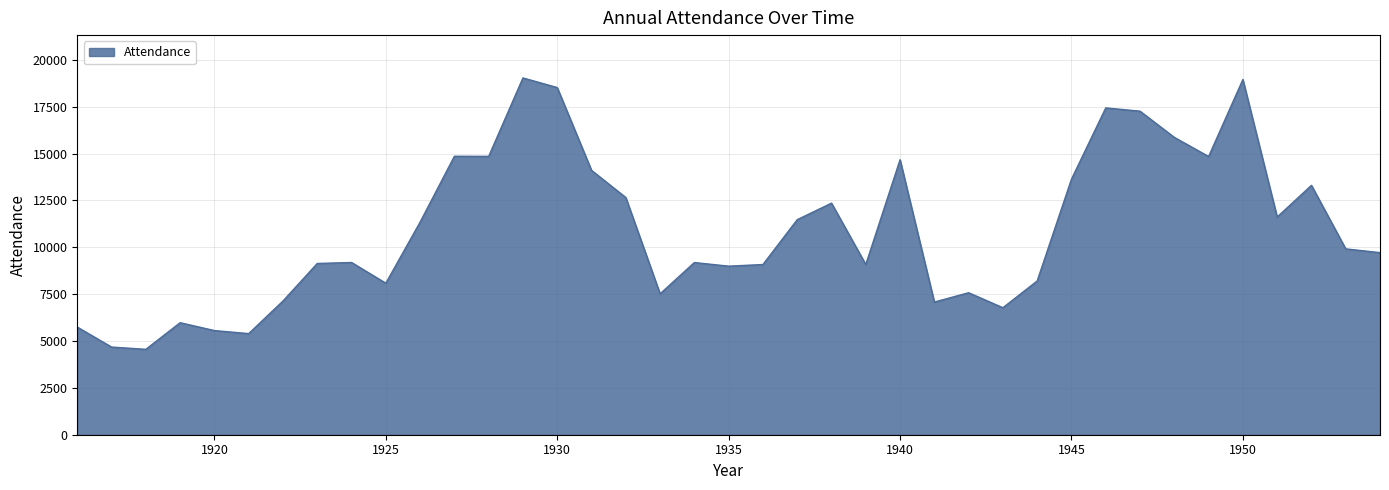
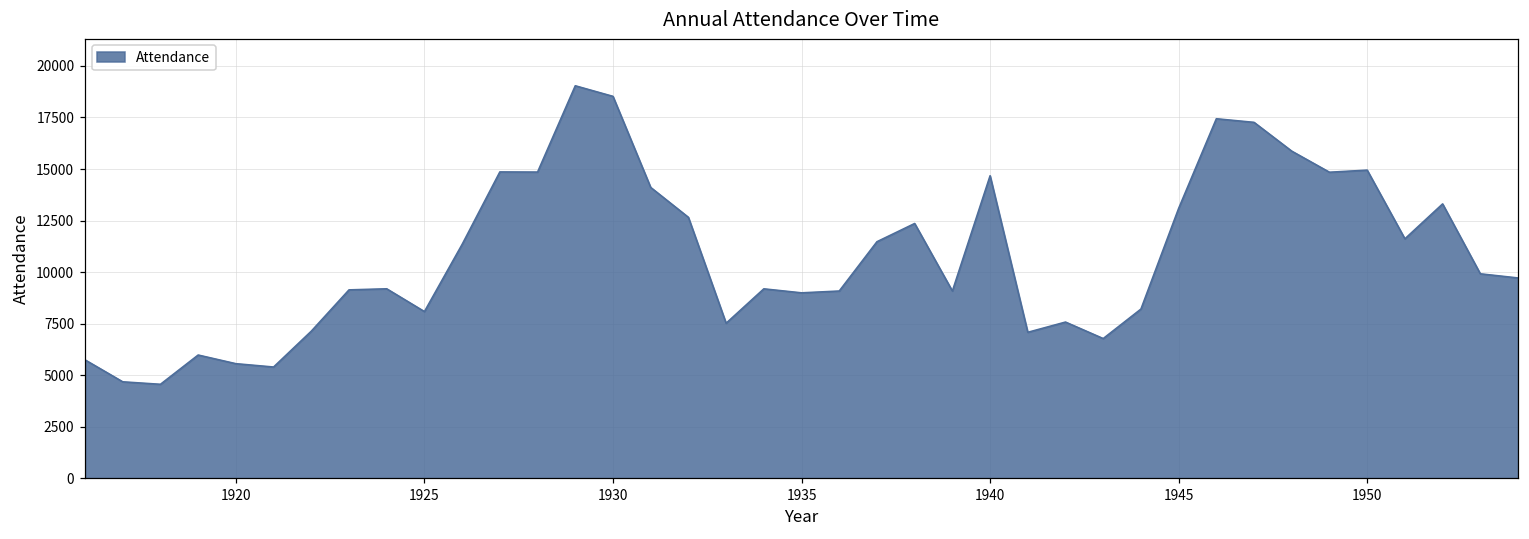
1945: 13600 -> 13100
1950: 19000 -> 14900
